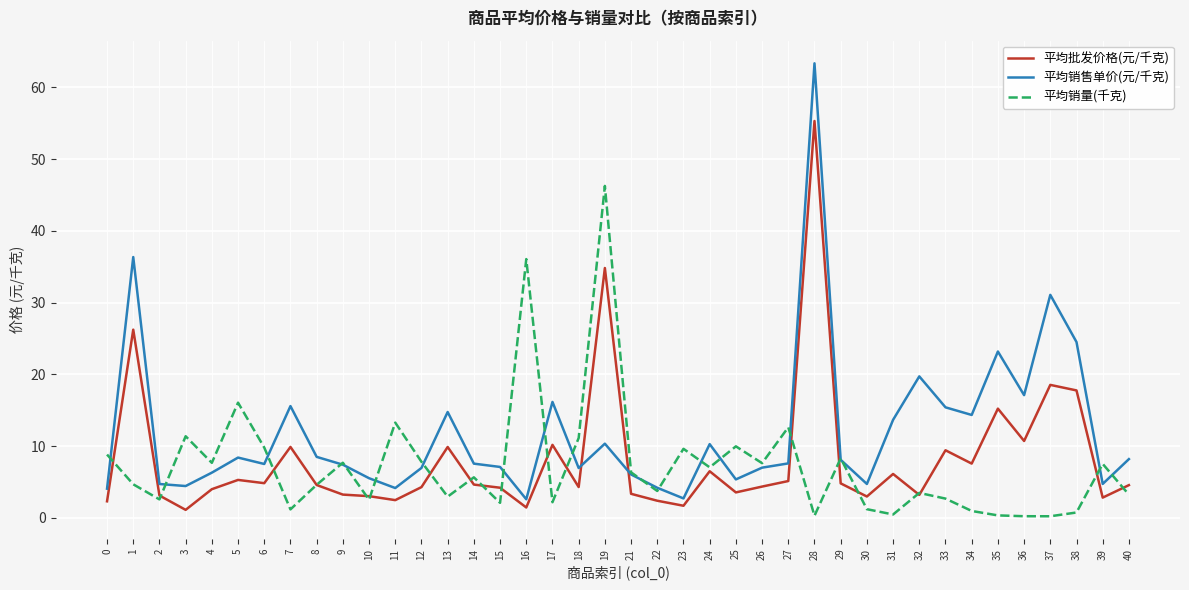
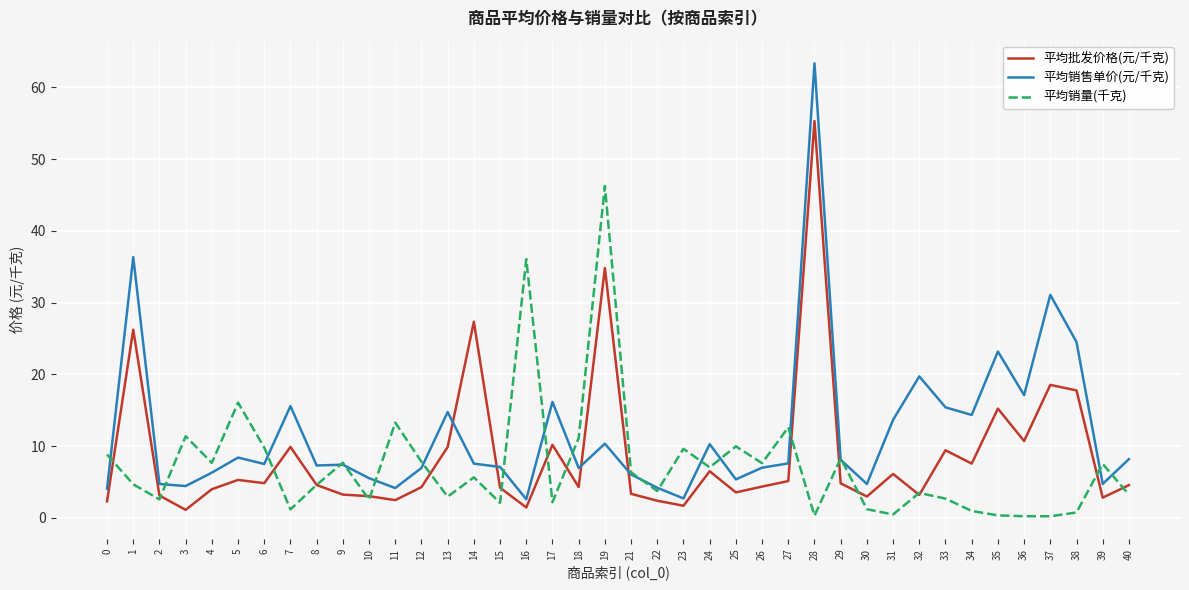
平均销售单价(元/千克), 8: 9 -> 7
平均批发价格(元/千克), 14: 5 -> 27
